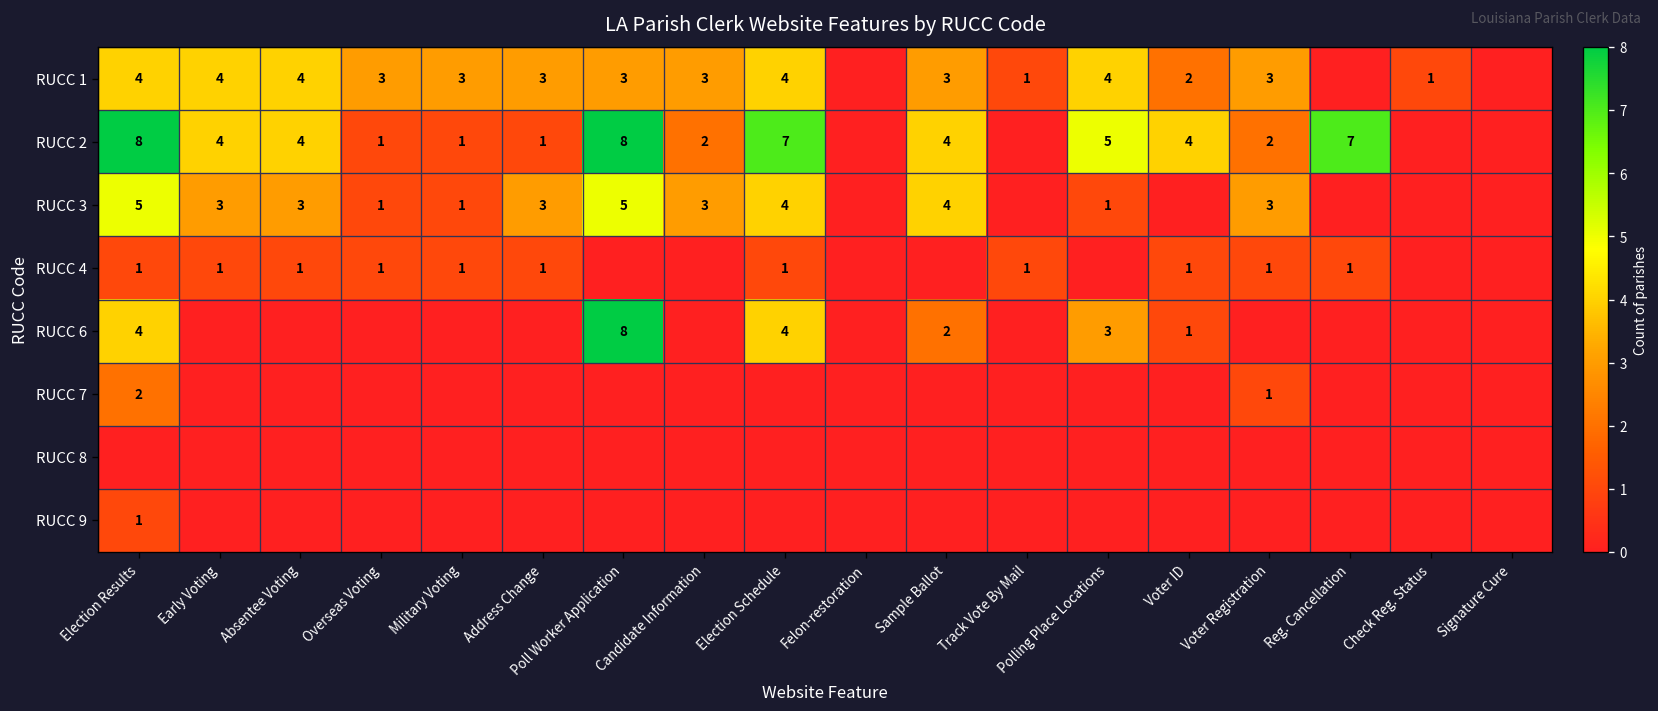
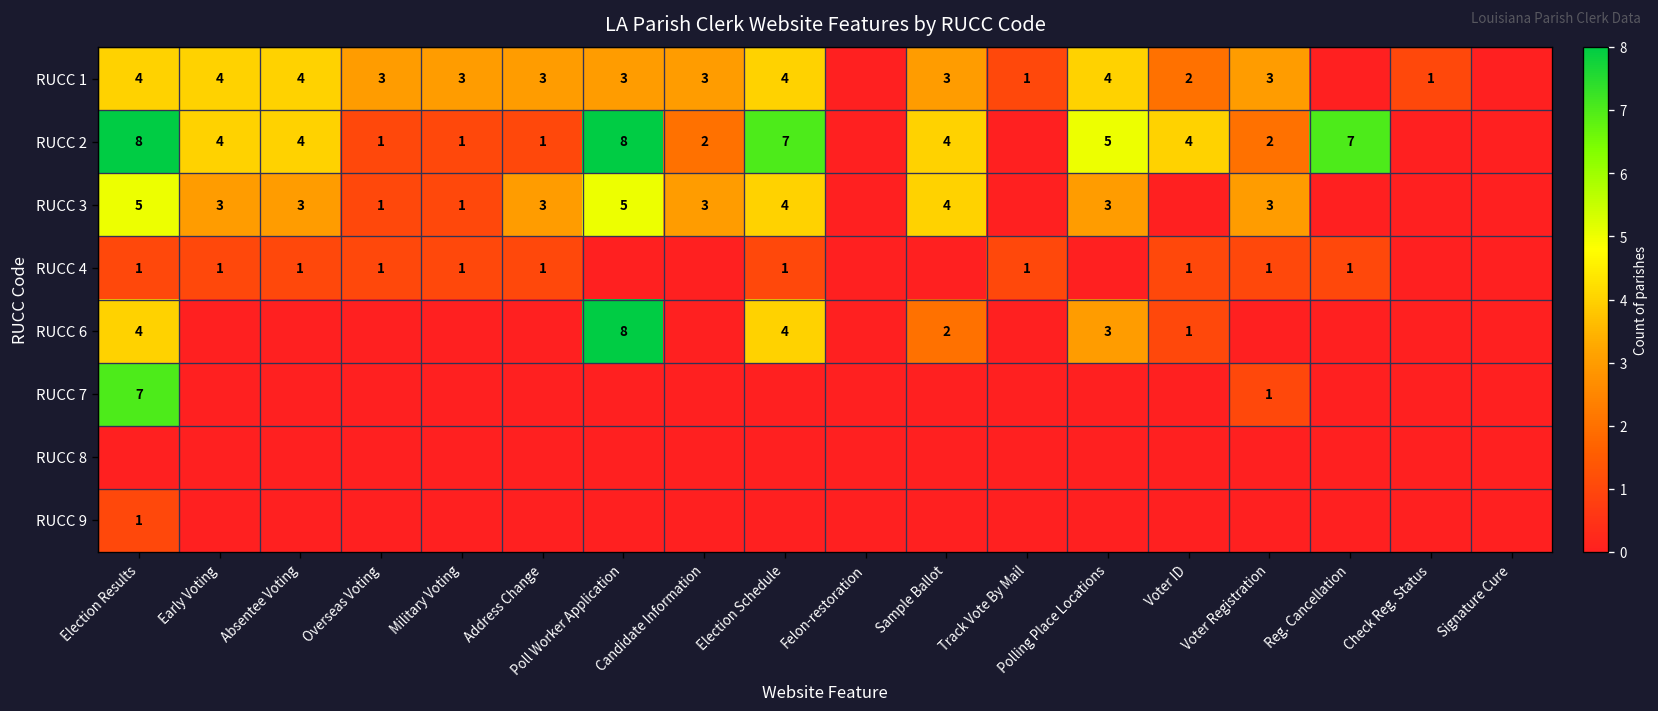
RUCC 3, Polling Place Locations: 1 -> 3
RUCC 7, Election Results: 2 -> 7
